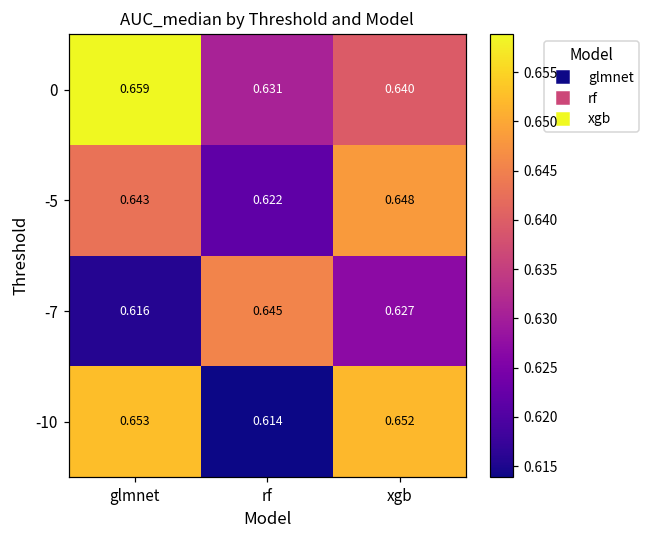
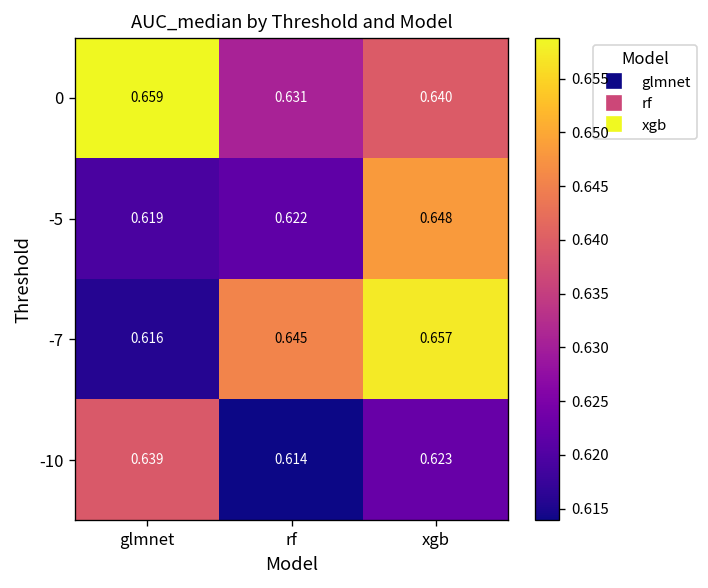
-5, glmnet: 0.643 -> 0.619
-7, xgb: 0.627 -> 0.657
-10, glmnet: 0.653 -> 0.639
-10, xgb: 0.652 -> 0.623
